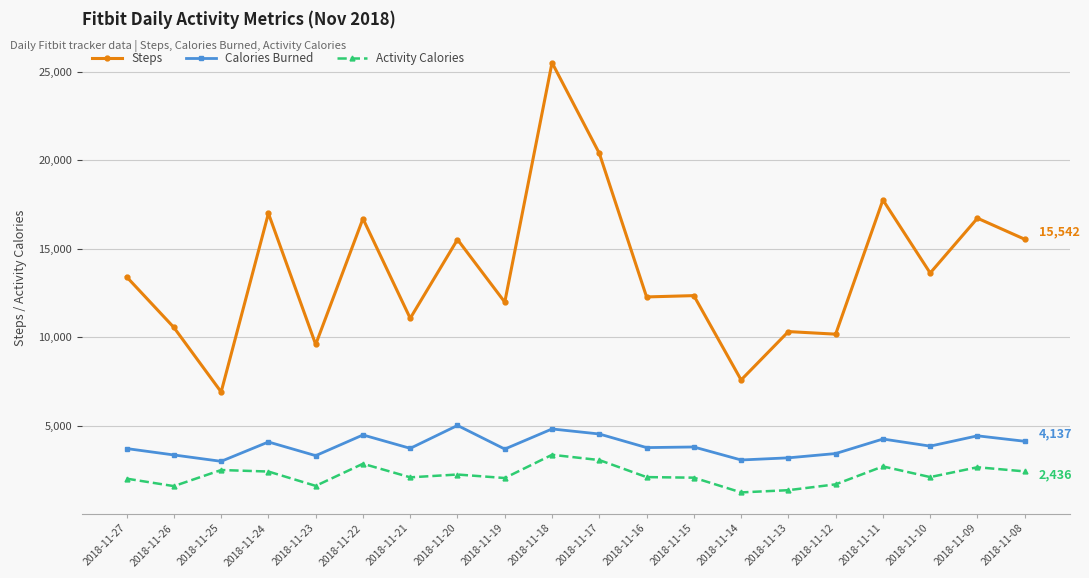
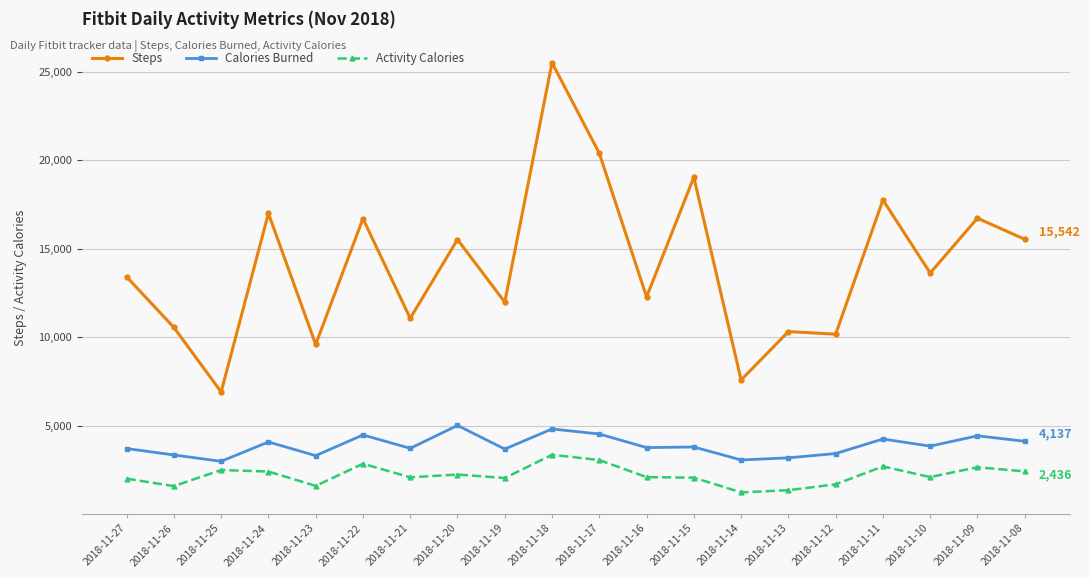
Steps, 2018-11-15: 12,400 -> 19,000
